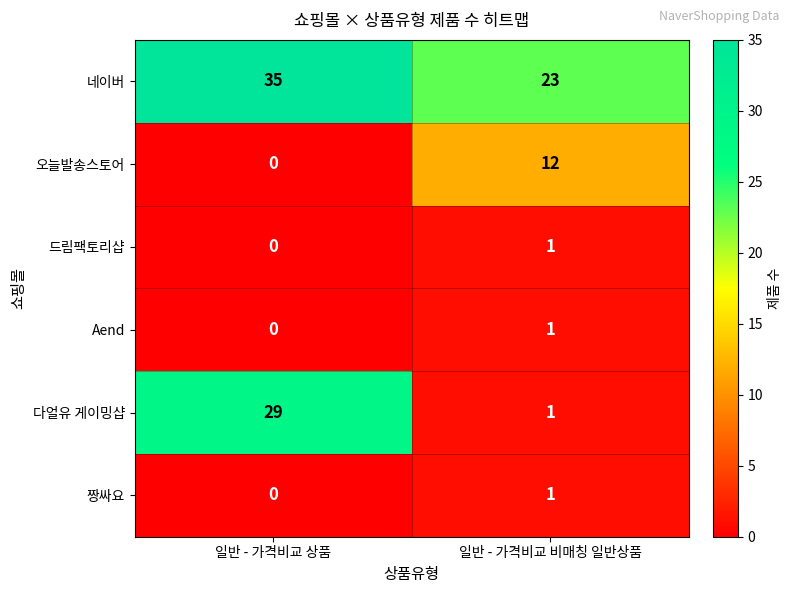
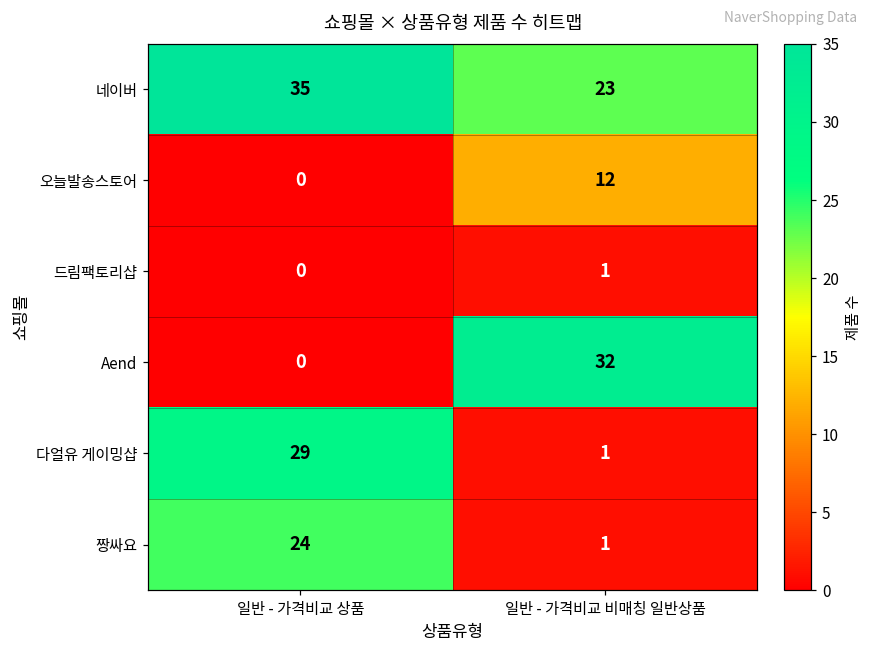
Aend, 일반 - 가격비교 비매칭 일반상품: 1 -> 32
짱싸요, 일반 - 가격비교 상품: 0 -> 24
